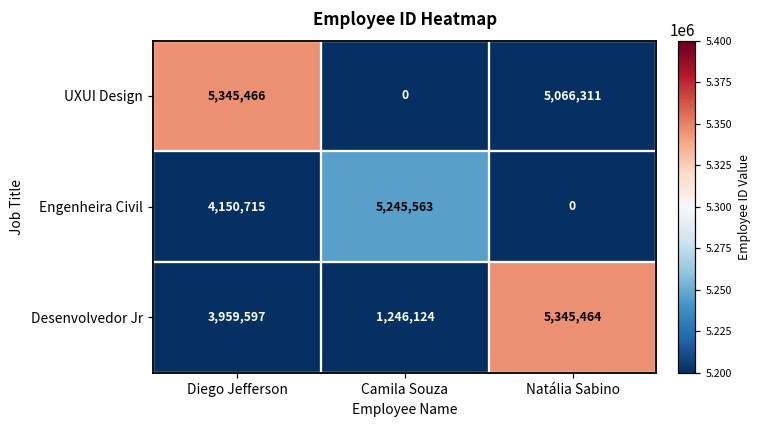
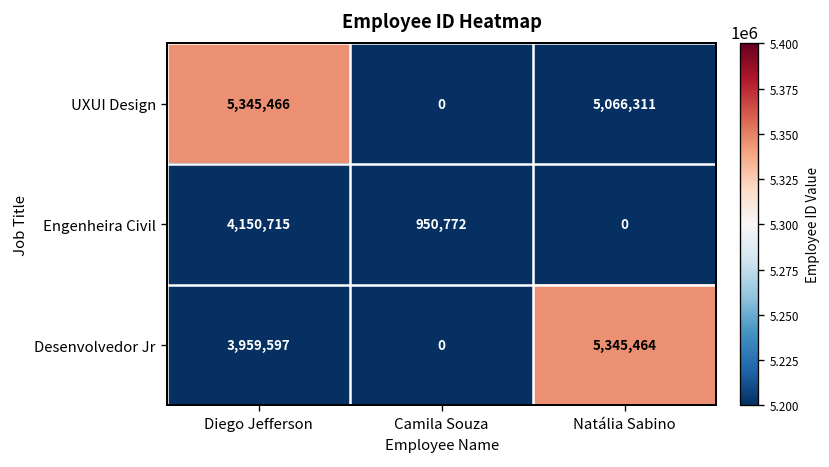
Engenheira Civil, Camila Souza: 5,245,563 -> 950,772
Desenvolvedor Jr, Camila Souza: 1,246,124 -> 0
